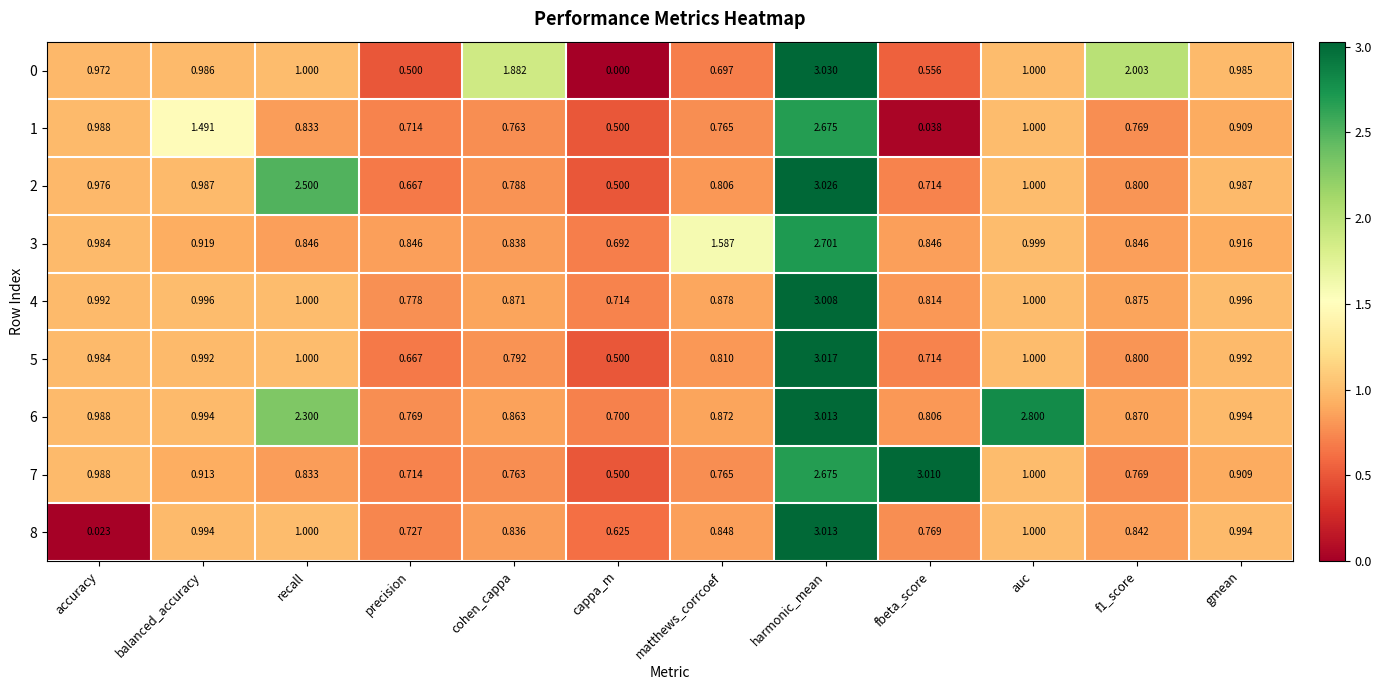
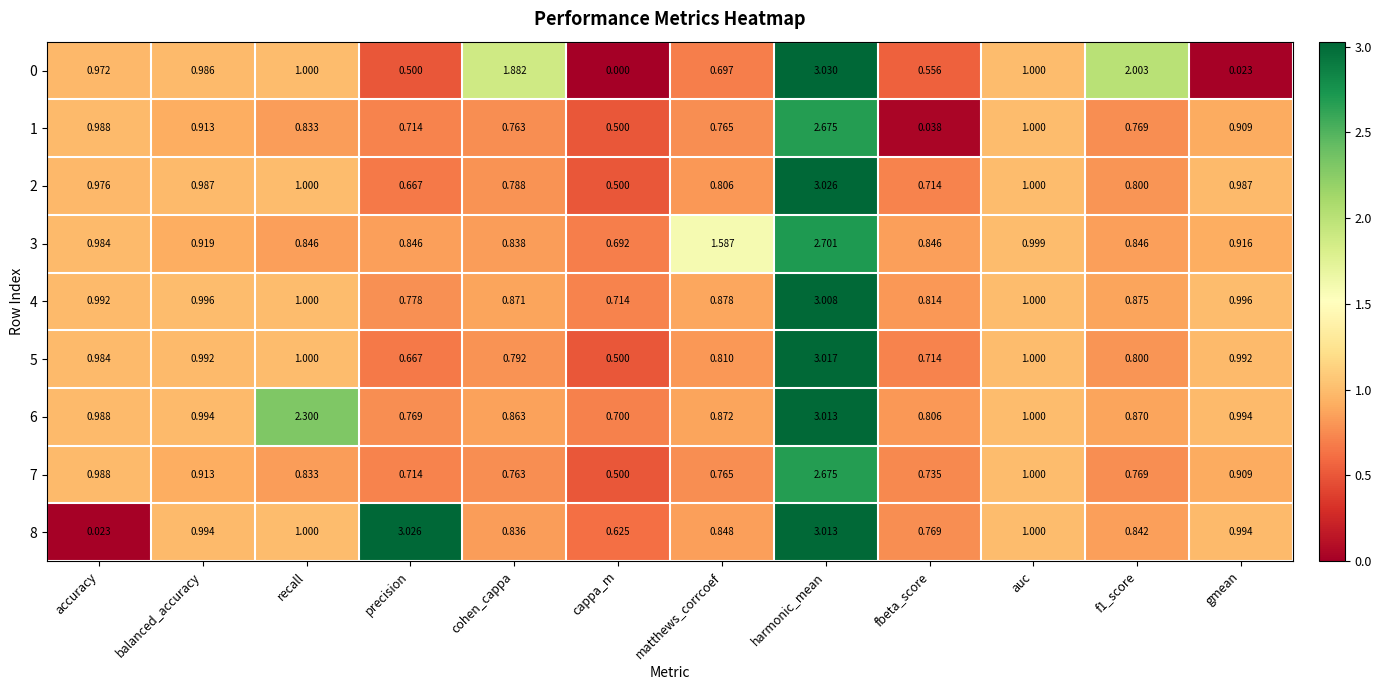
0, gmean: 0.985 -> 0.023
1, balanced_accuracy: 1.491 -> 0.913
2, recall: 2.500 -> 1.000
6, auc: 2.800 -> 1.000
7, fbeta_score: 3.010 -> 0.735
8, precision: 0.727 -> 3.026
